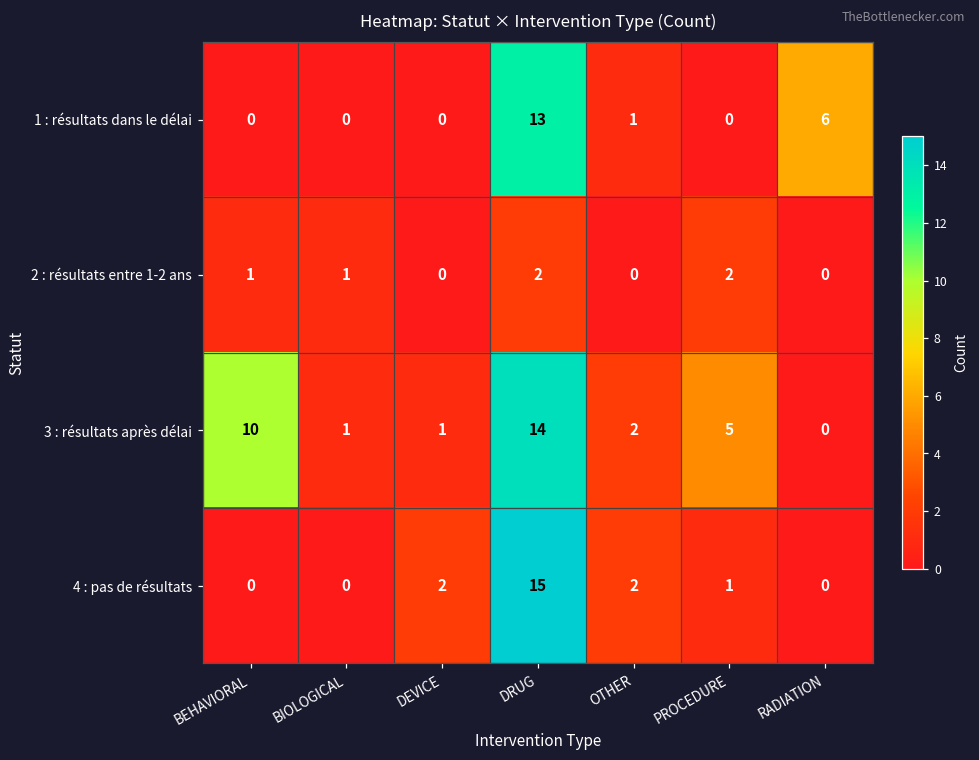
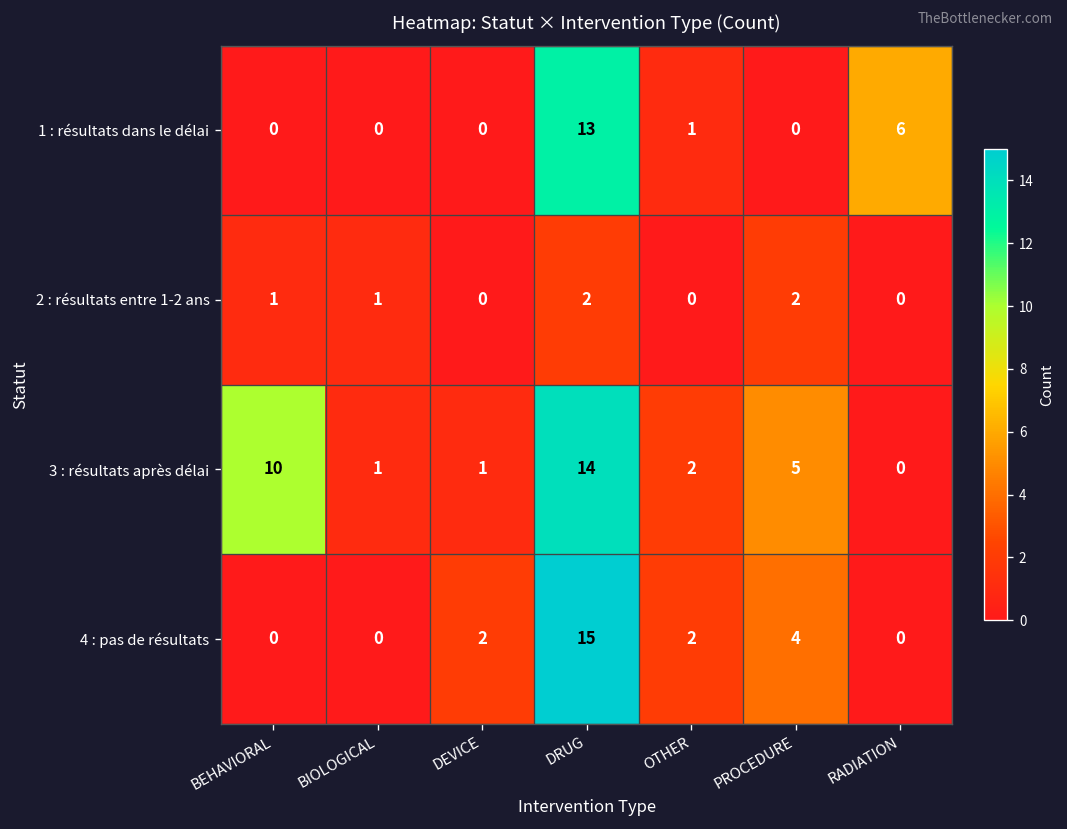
4 : pas de résultats, PROCEDURE: 1 -> 4
